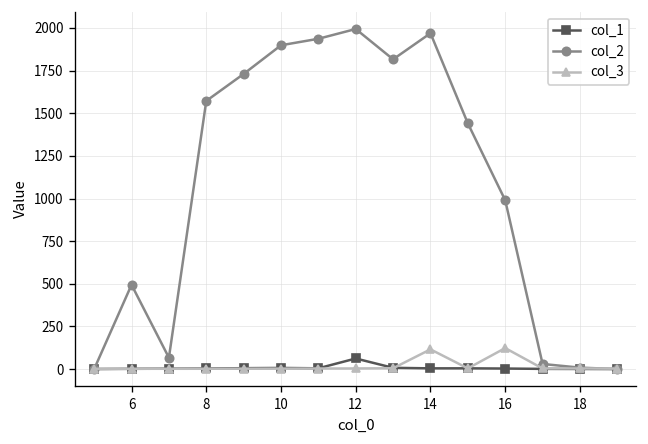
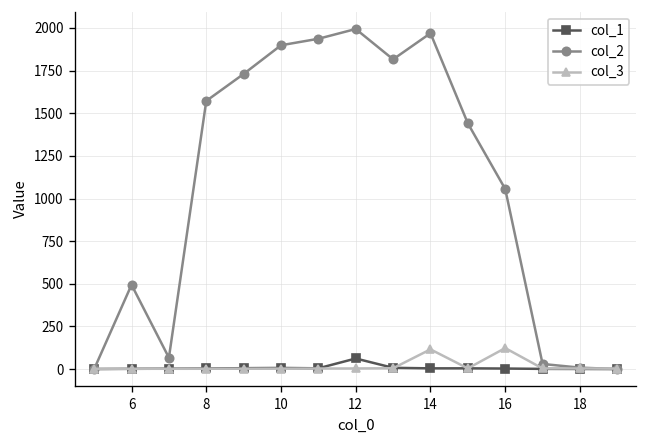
col_2, 16: 990 -> 1060
